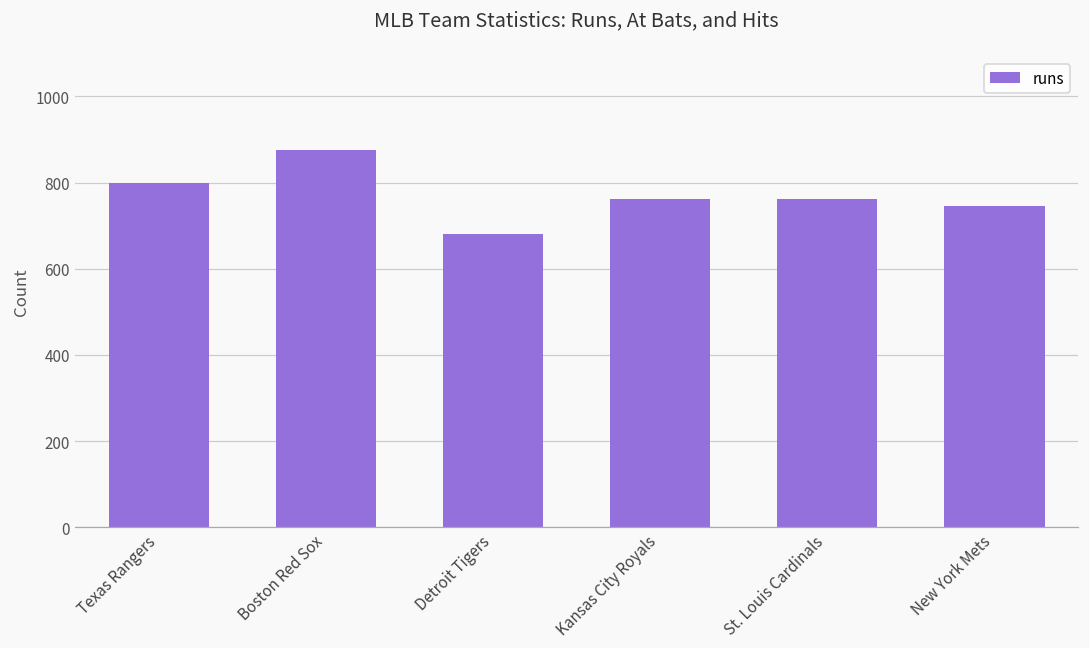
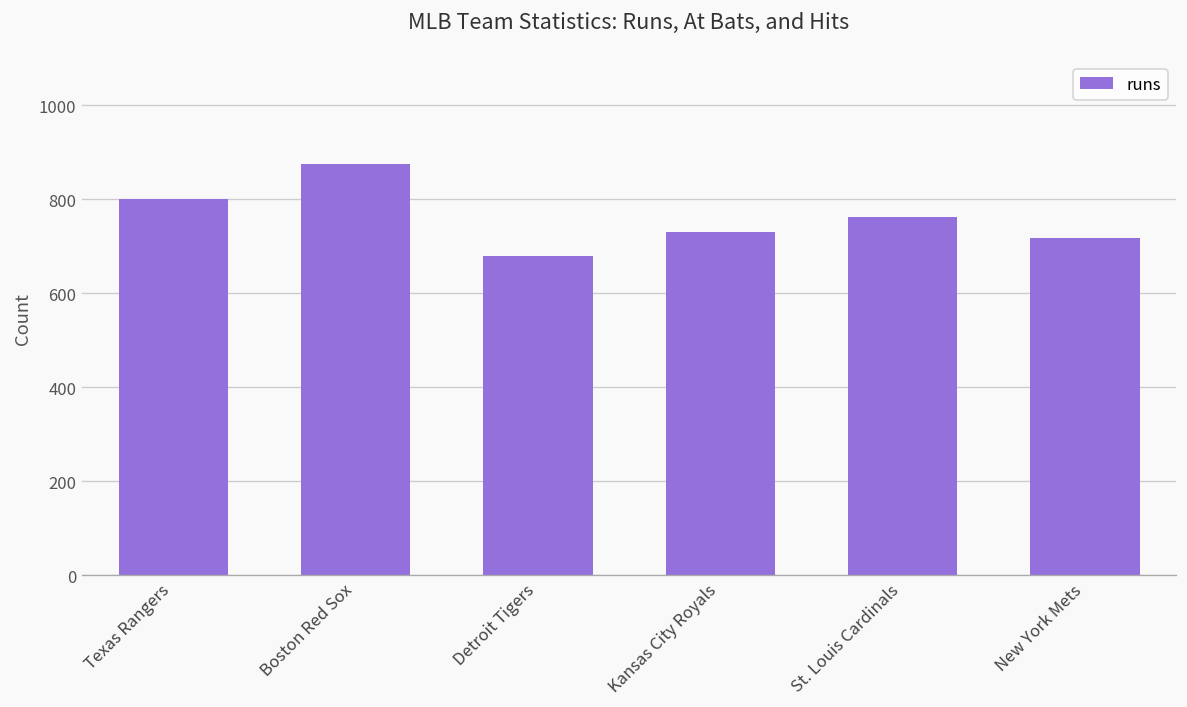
Kansas City Royals: 760 -> 730
New York Mets: 750 -> 720
